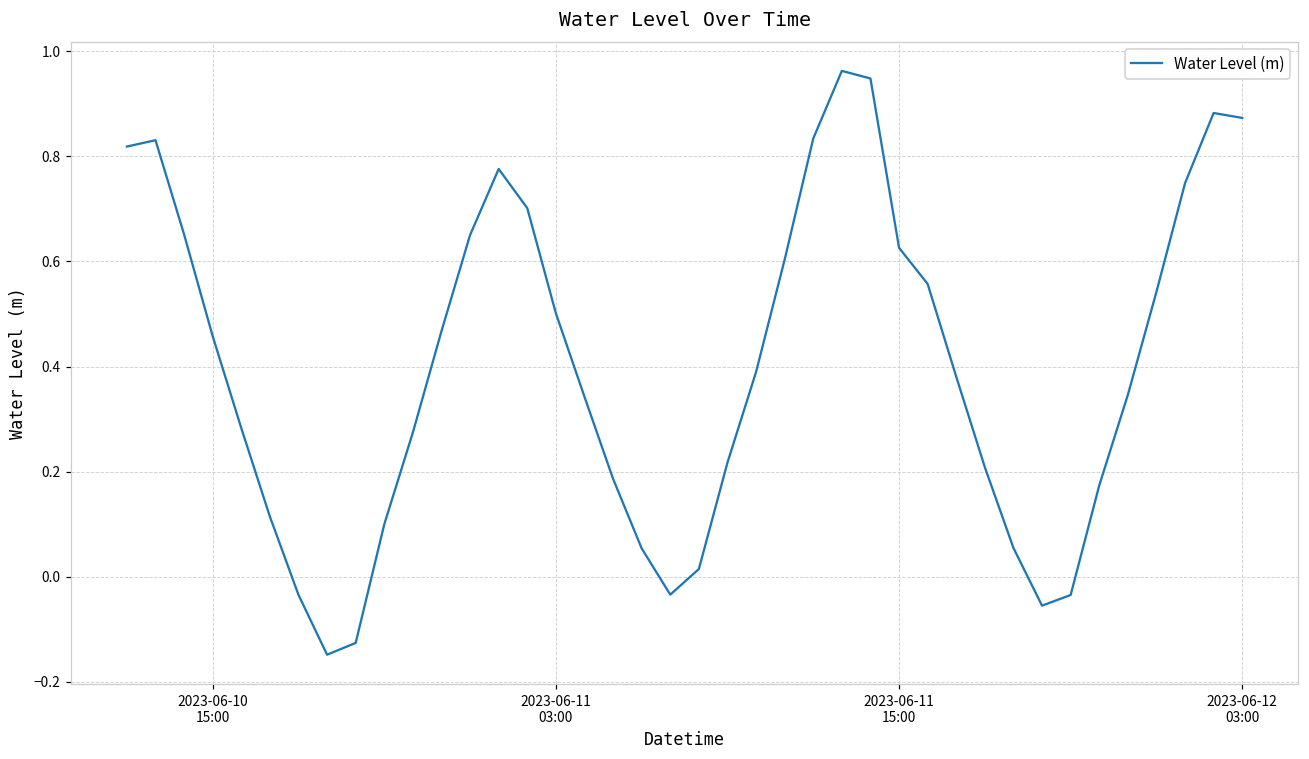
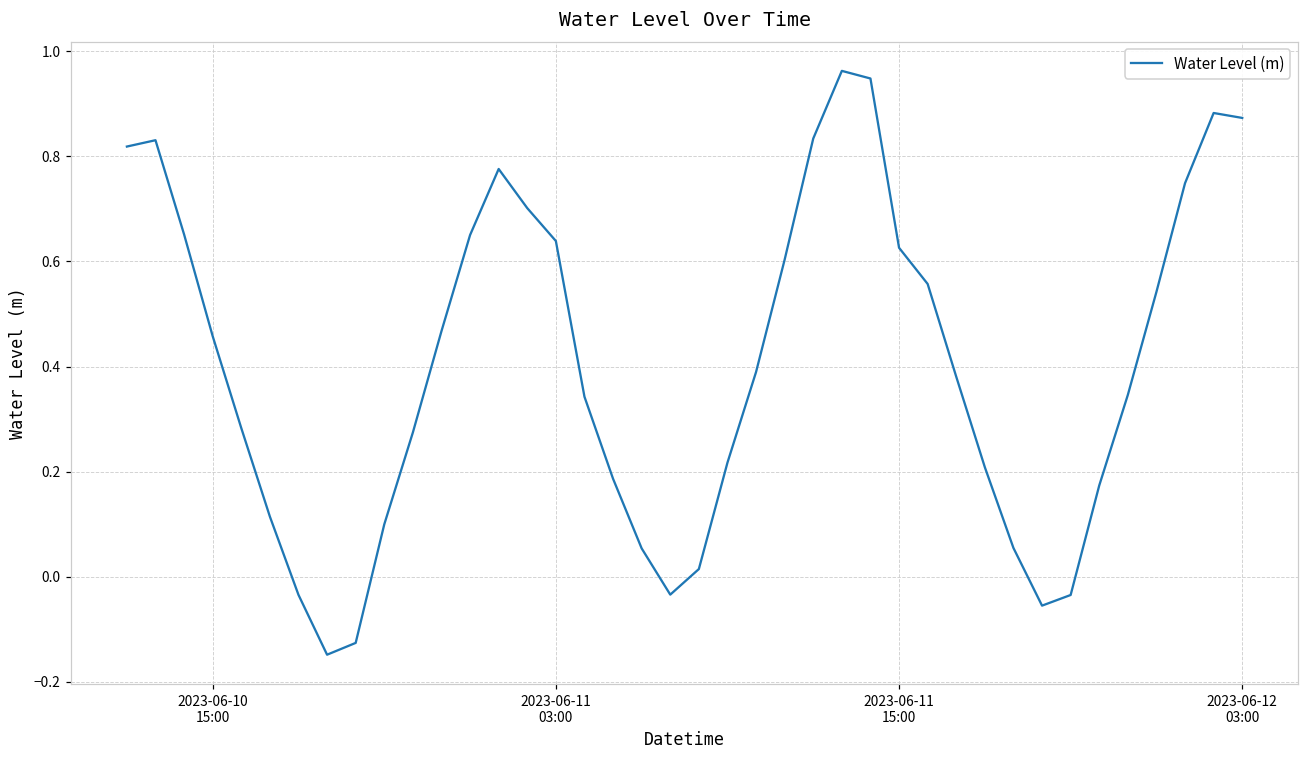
2023-06-11 03:00: 0.50 -> 0.64
